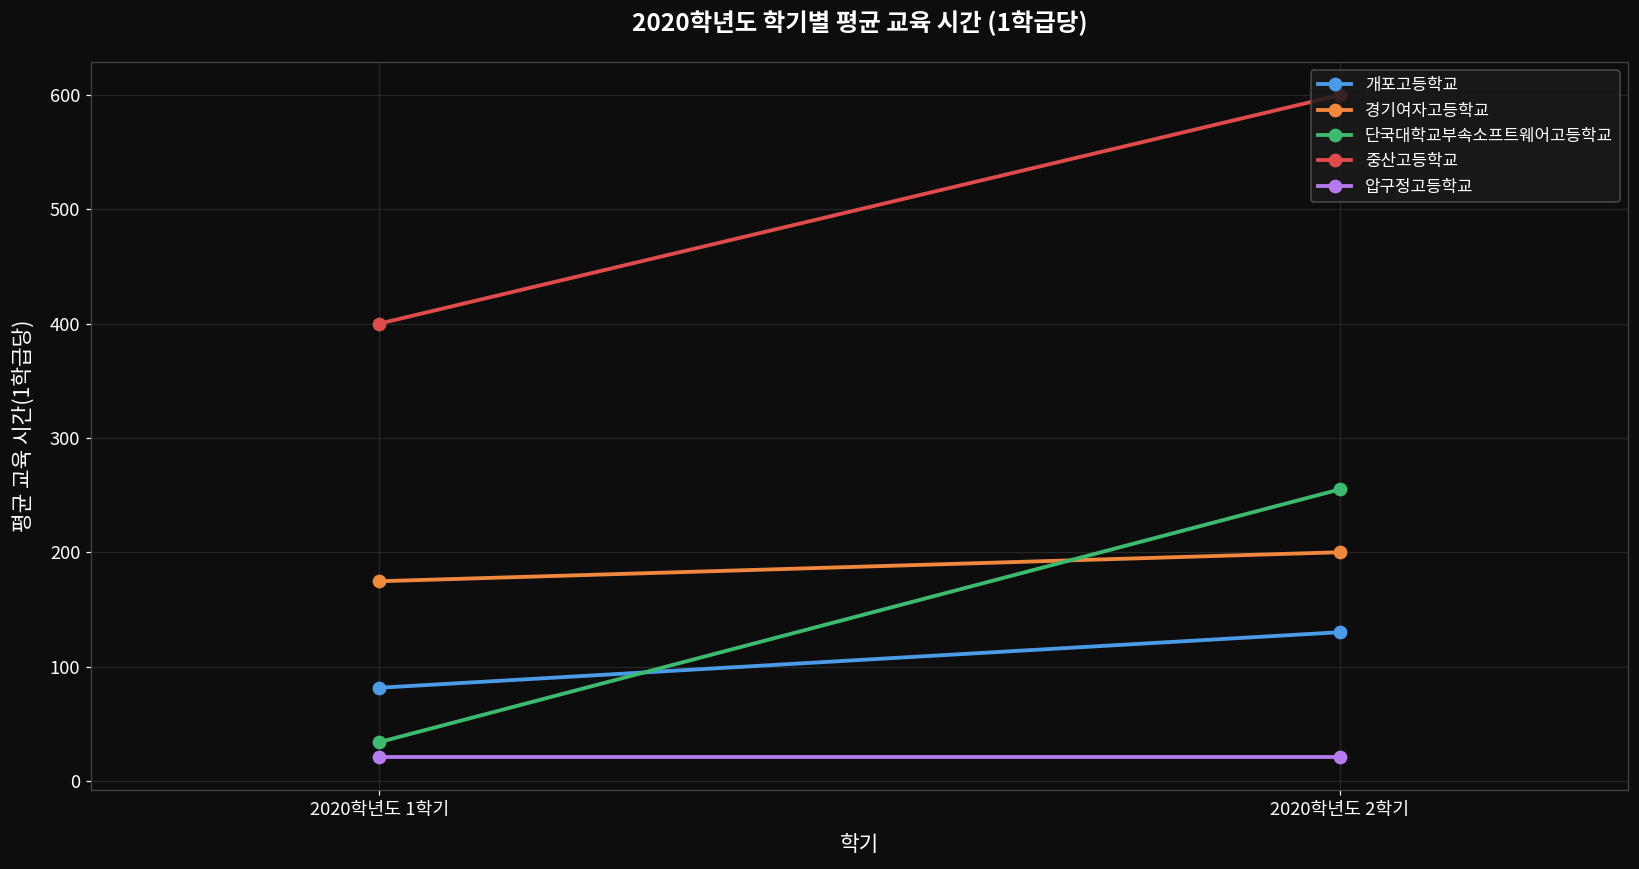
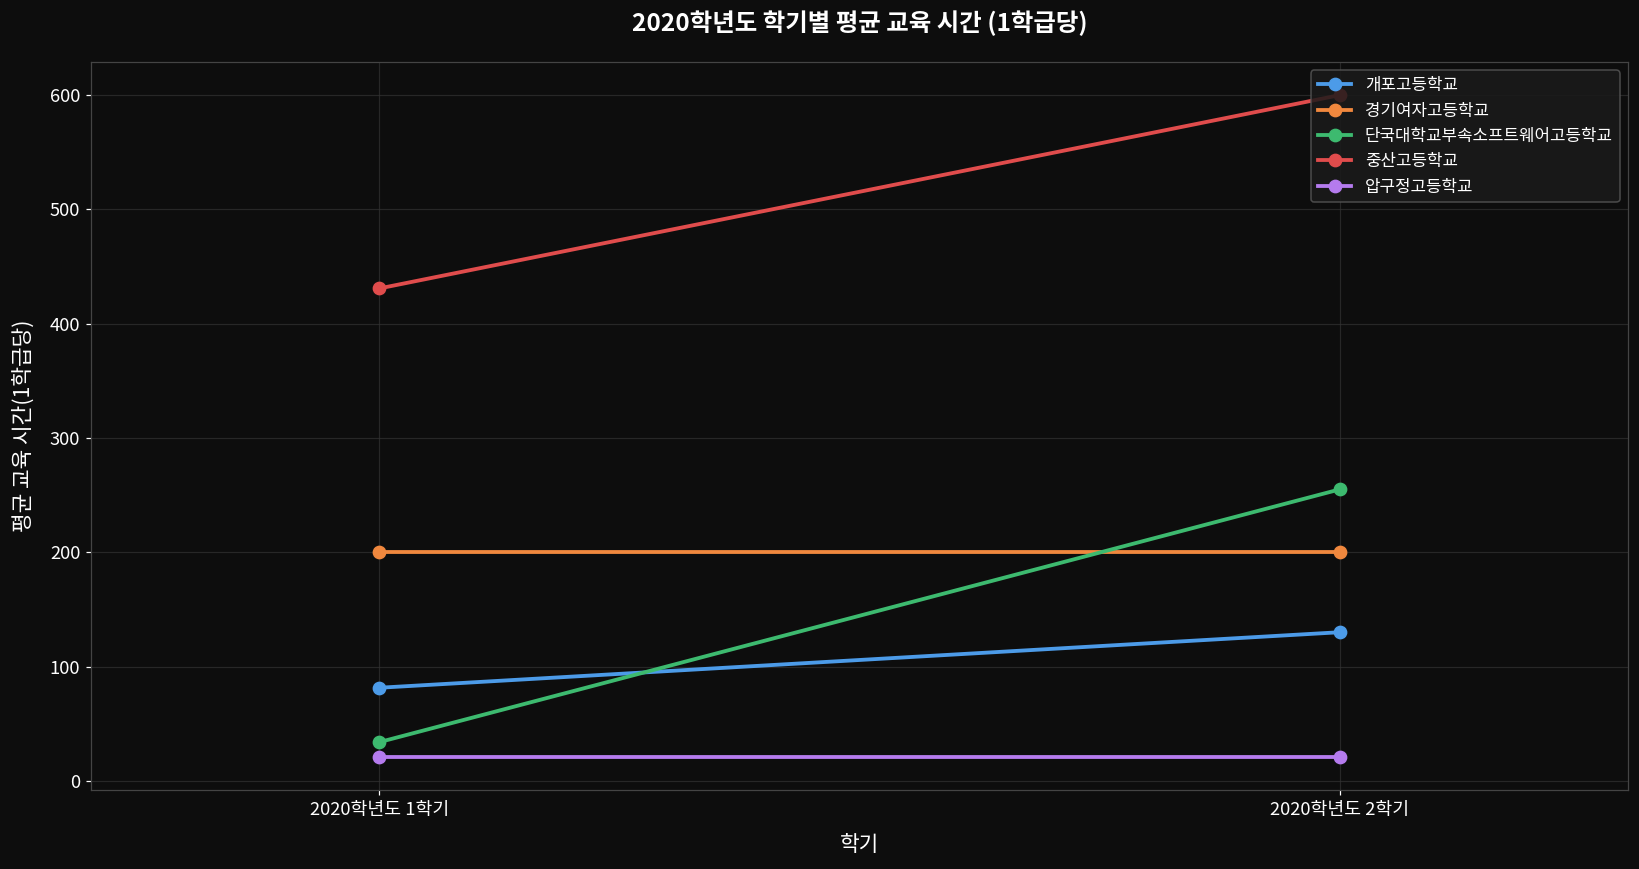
경기여자고등학교, 2020학년도 1학기: 175 -> 200
중산고등학교, 2020학년도 1학기: 400 -> 431
